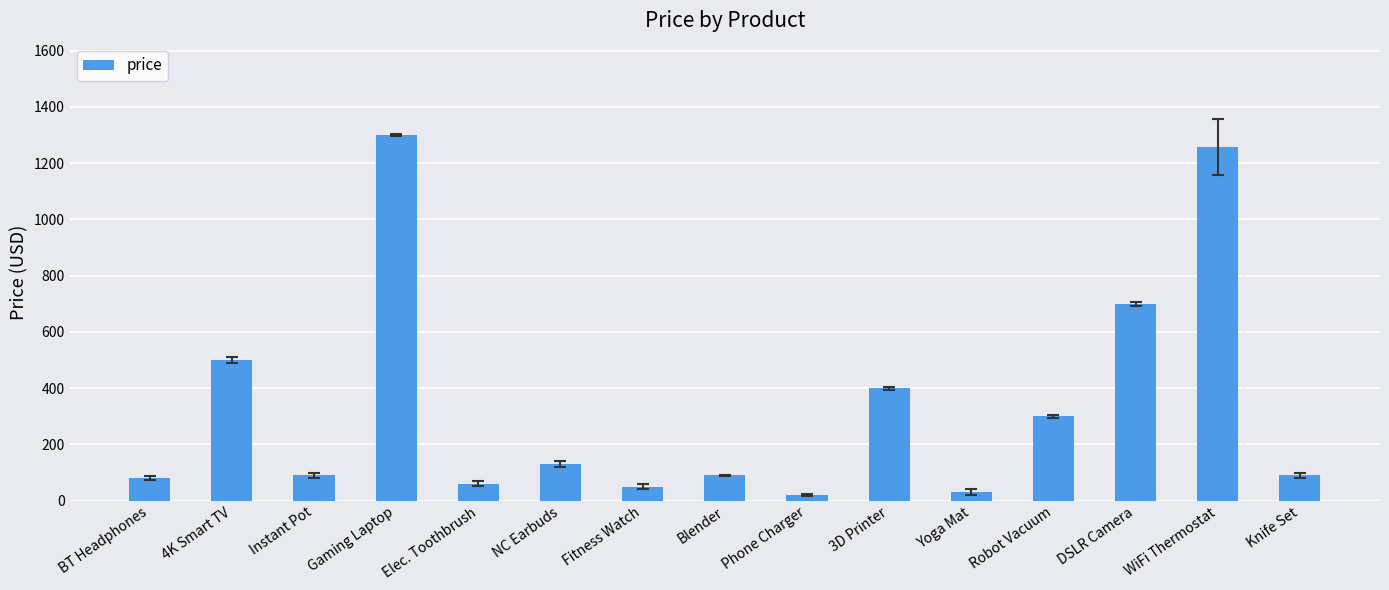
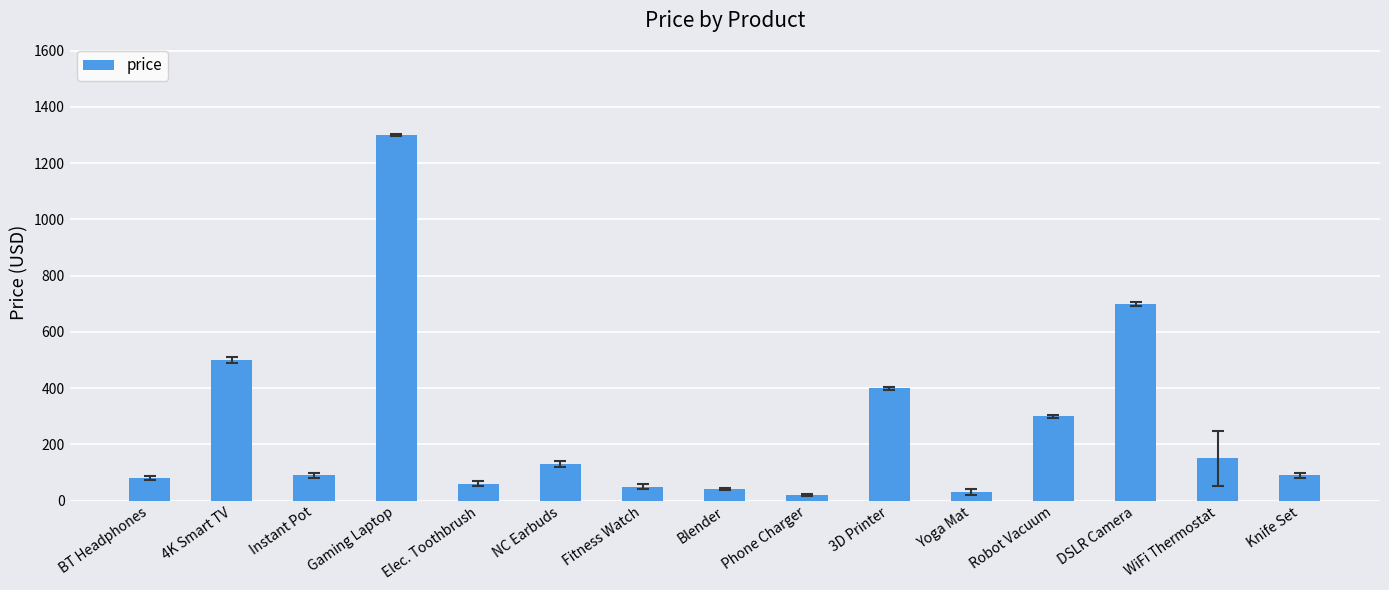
price, Blender: 90 -> 40
price, WiFi Thermostat: 1260 -> 150
